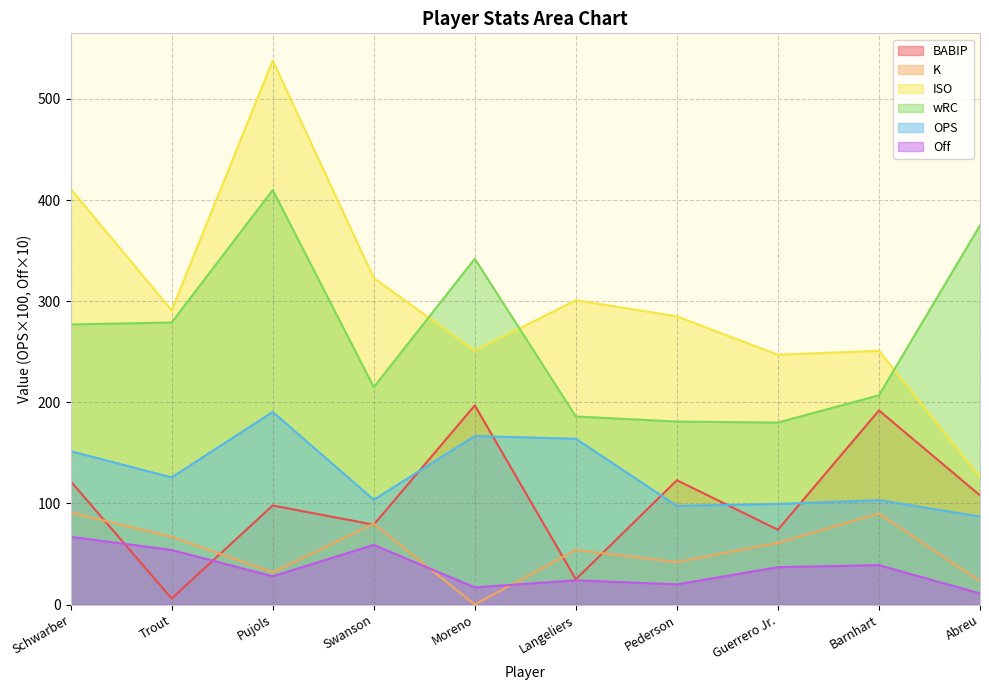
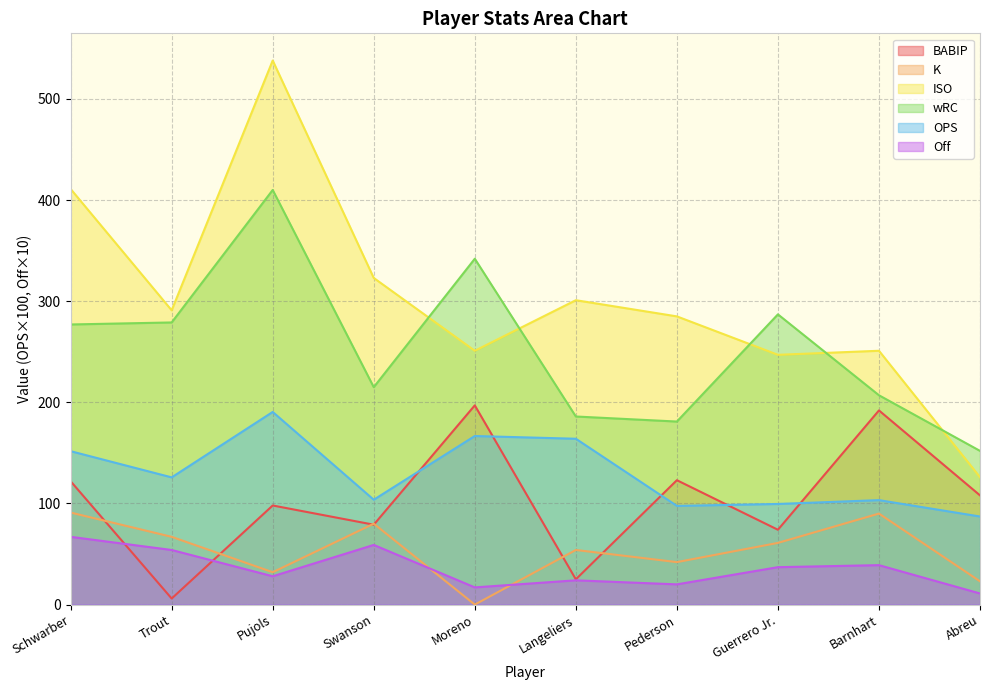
wRC, Guerrero Jr.: 180 -> 287
wRC, Abreu: 375 -> 152
